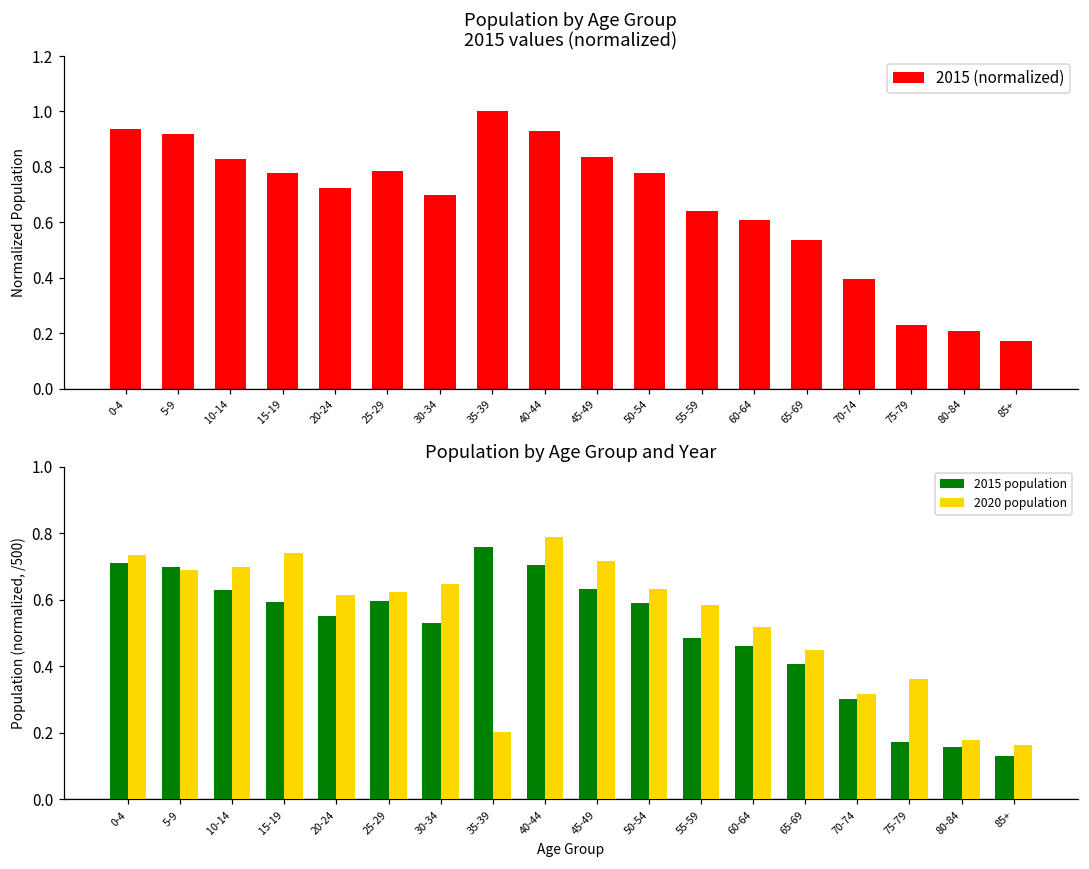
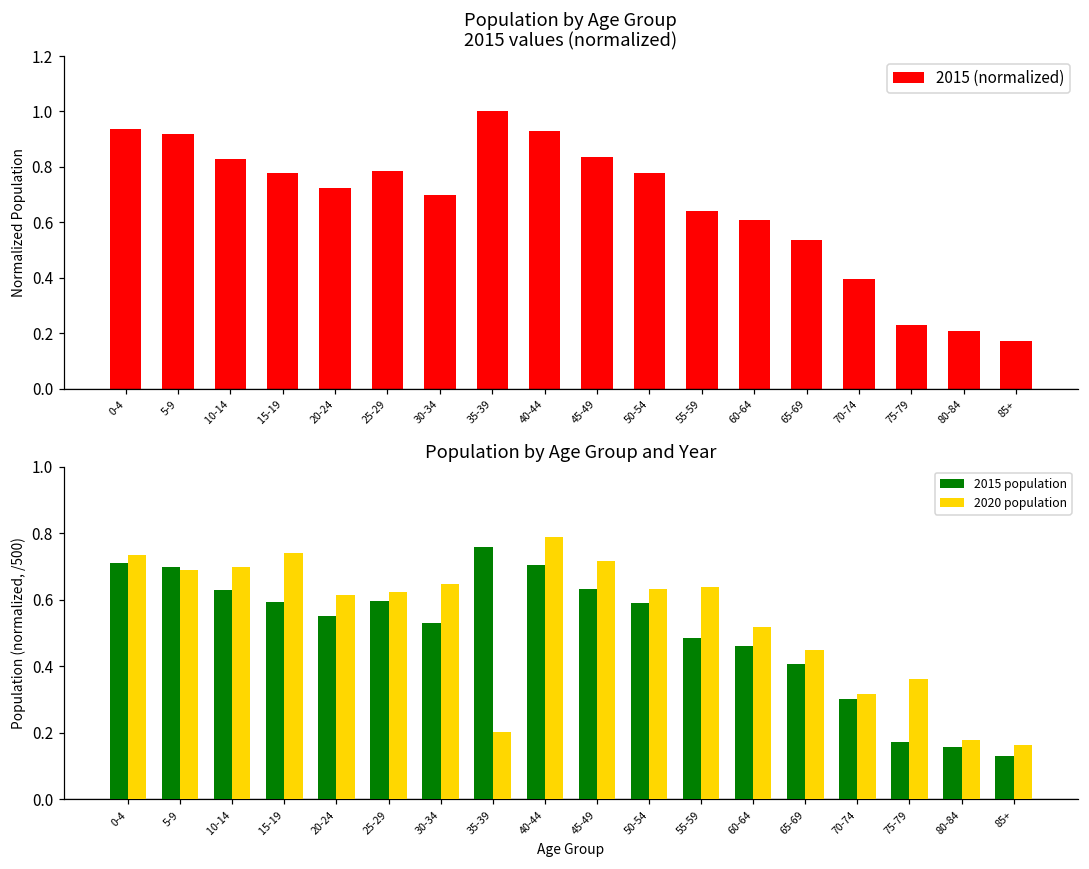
Population by Age Group and Year, 2020 population, 55-59: 0.59 -> 0.64
